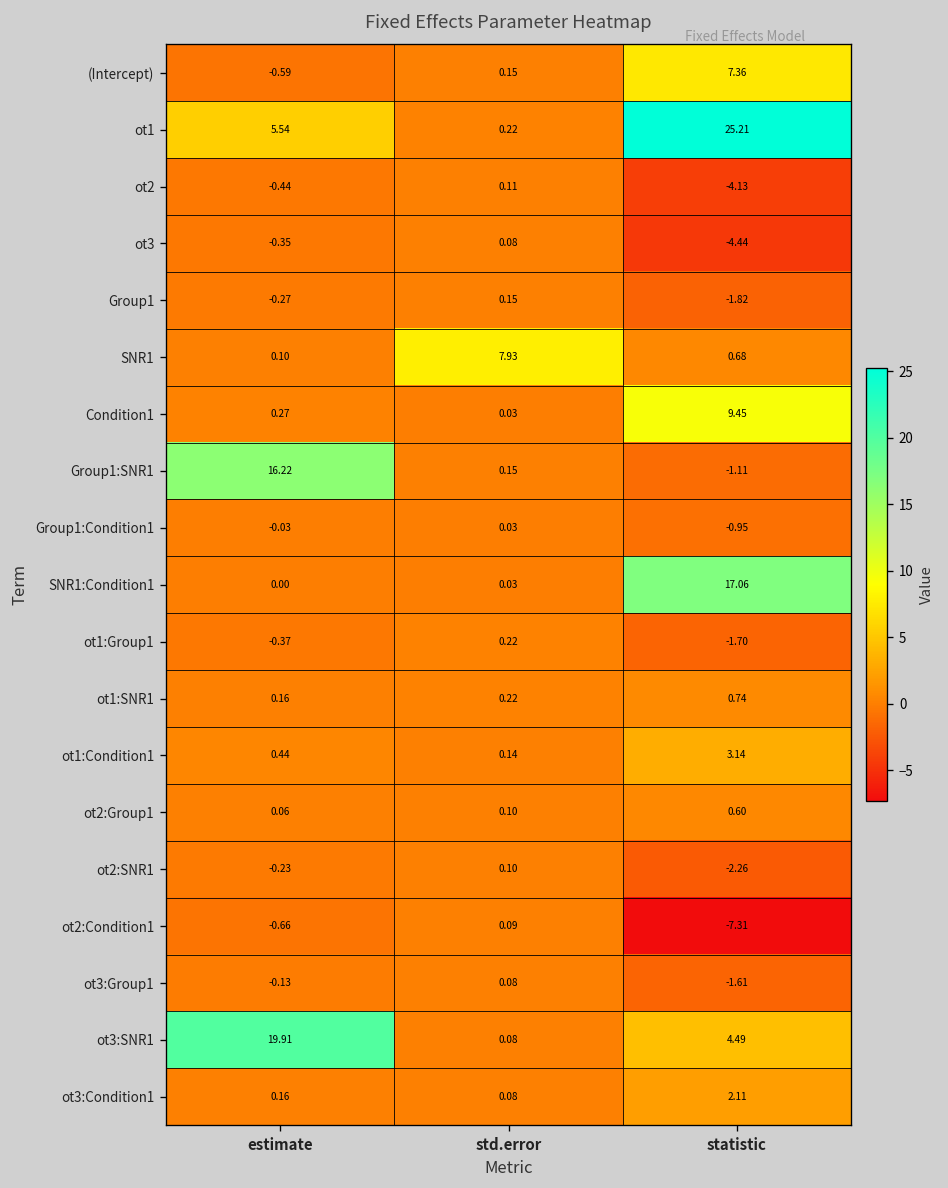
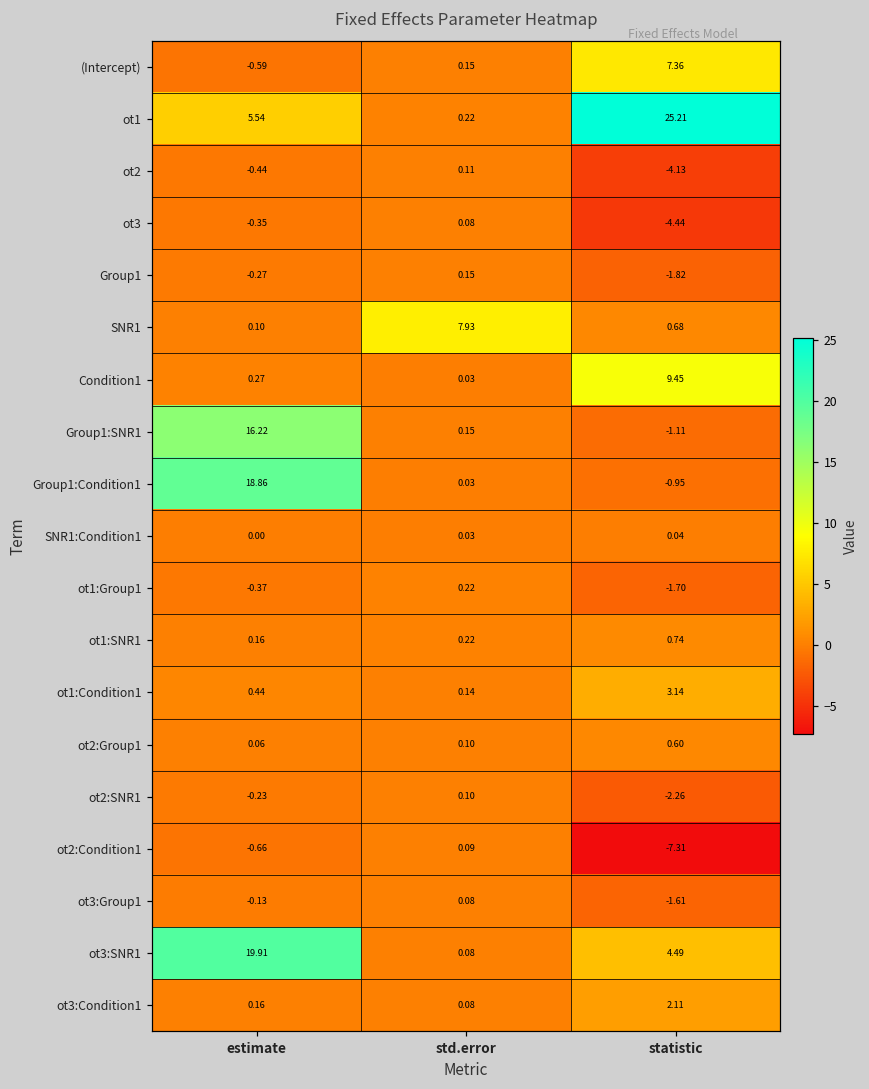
Group1:Condition1, estimate: -0.03 -> 18.86
SNR1:Condition1, statistic: 17.06 -> 0.04
